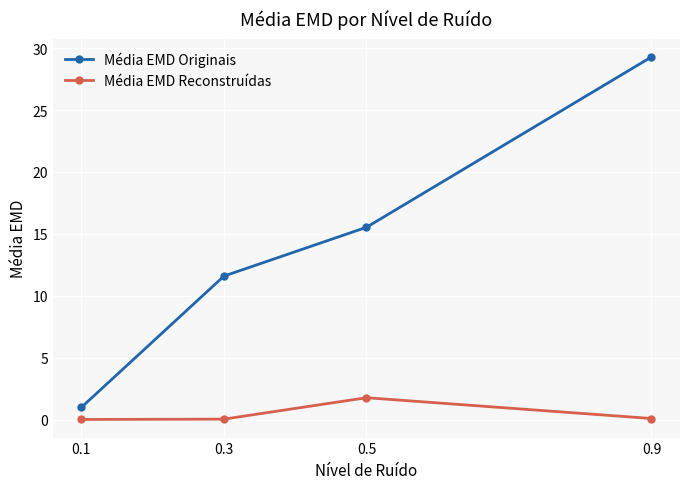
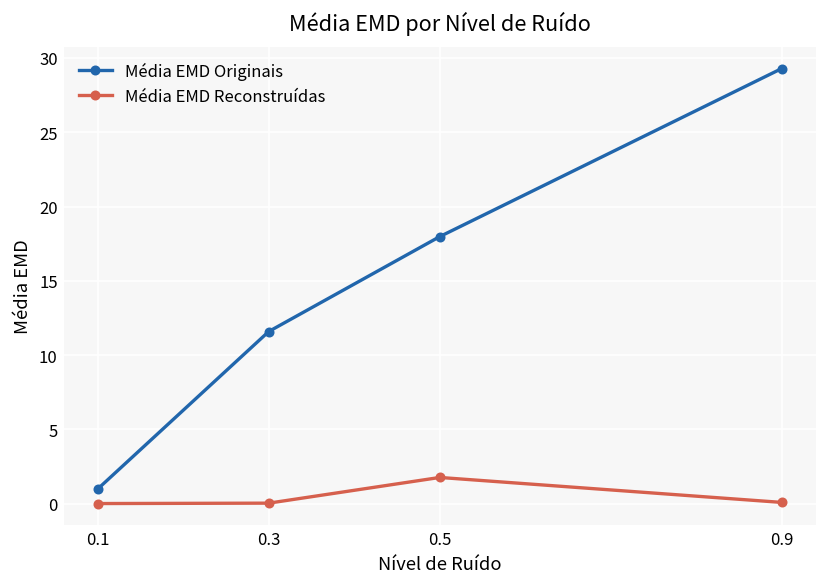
Média EMD Originais, 0.5: 15.5 -> 18.0
